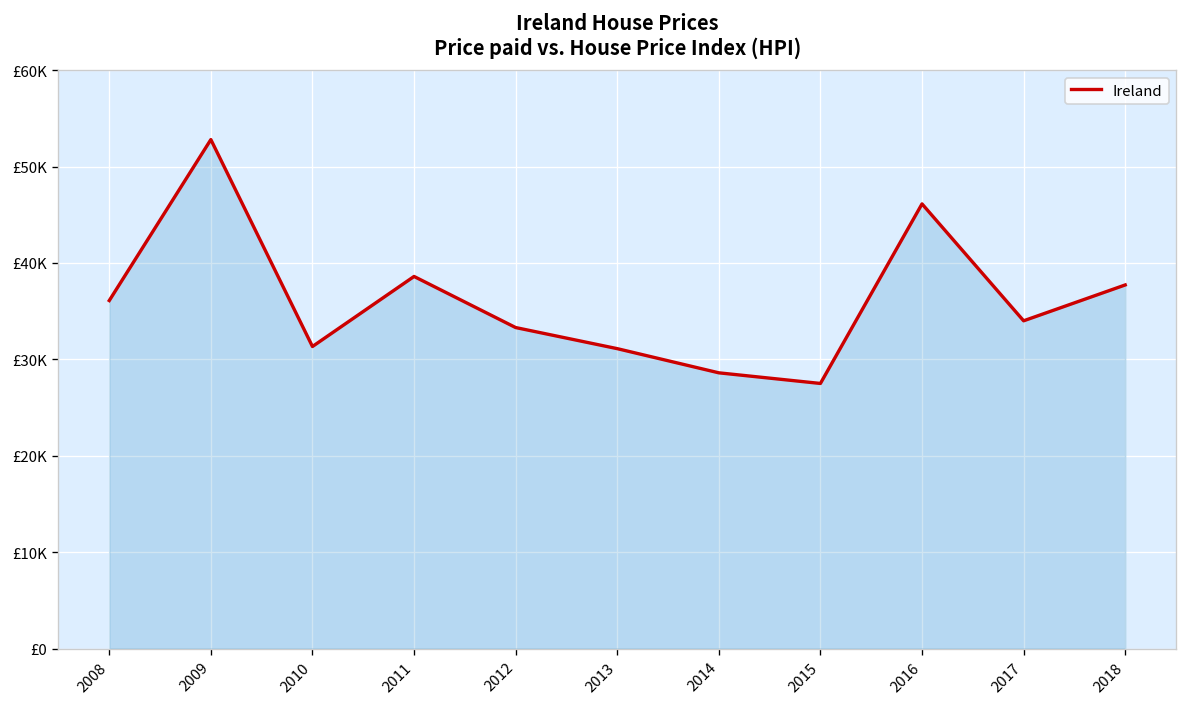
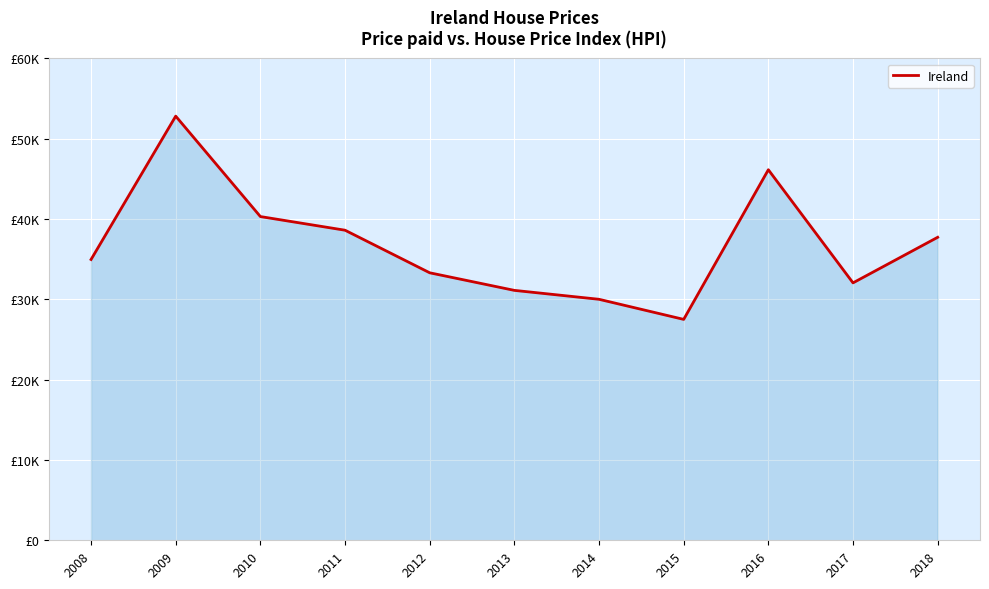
2008: £36000 -> £35000
2010: £31000 -> £40000
2014: £29000 -> £30000
2017: £34000 -> £32000
